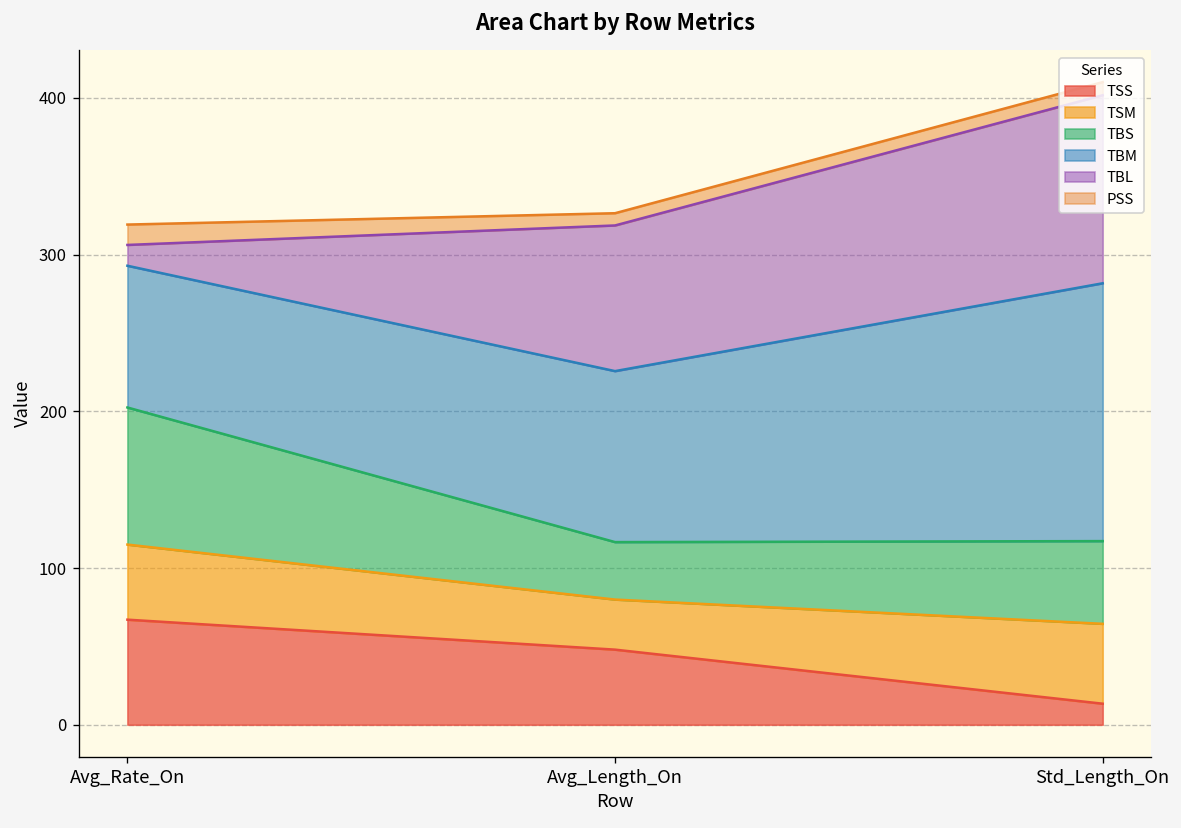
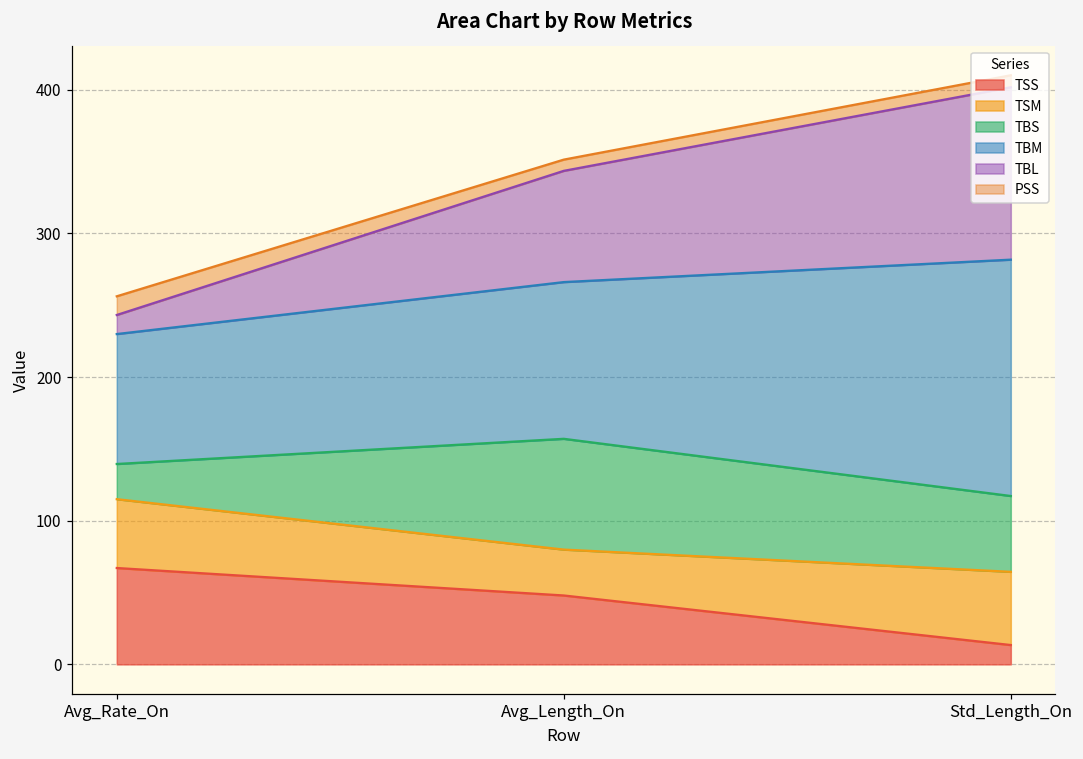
TBS, Avg_Rate_On: 87 -> 24
TBS, Avg_Length_On: 37 -> 77
TBL, Avg_Length_On: 93 -> 77
